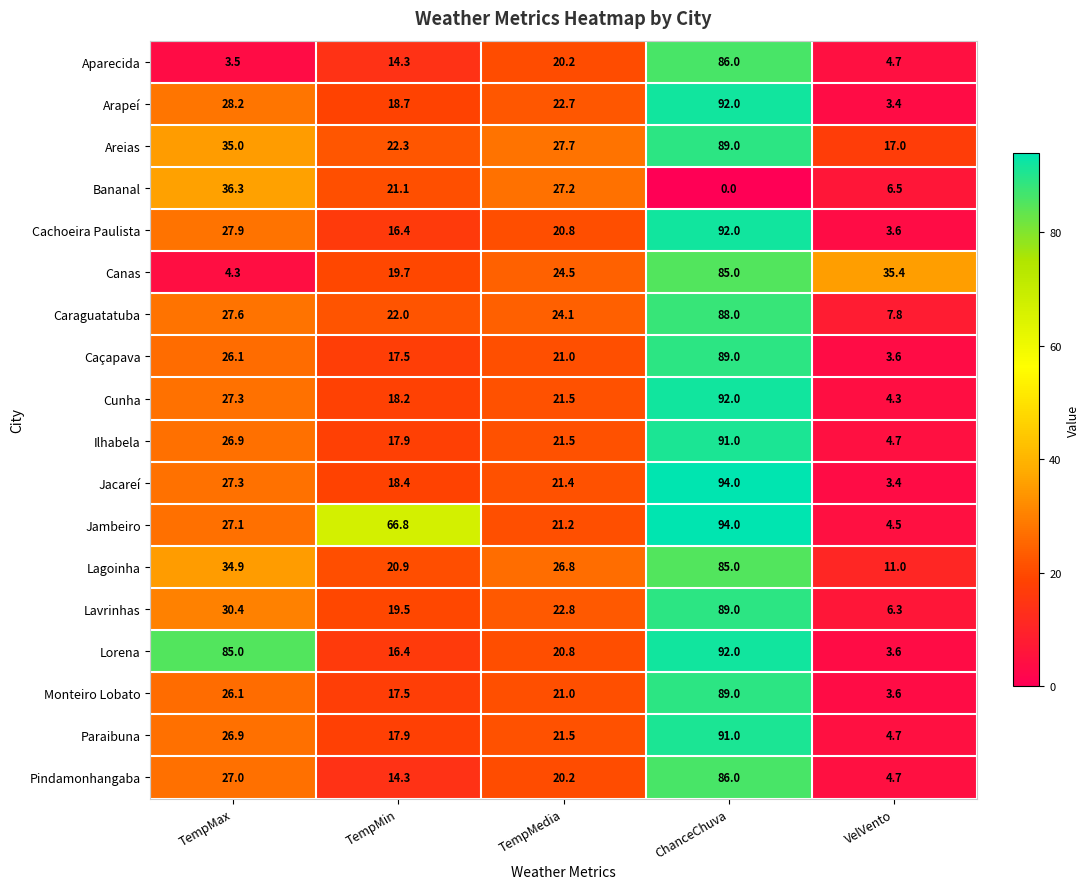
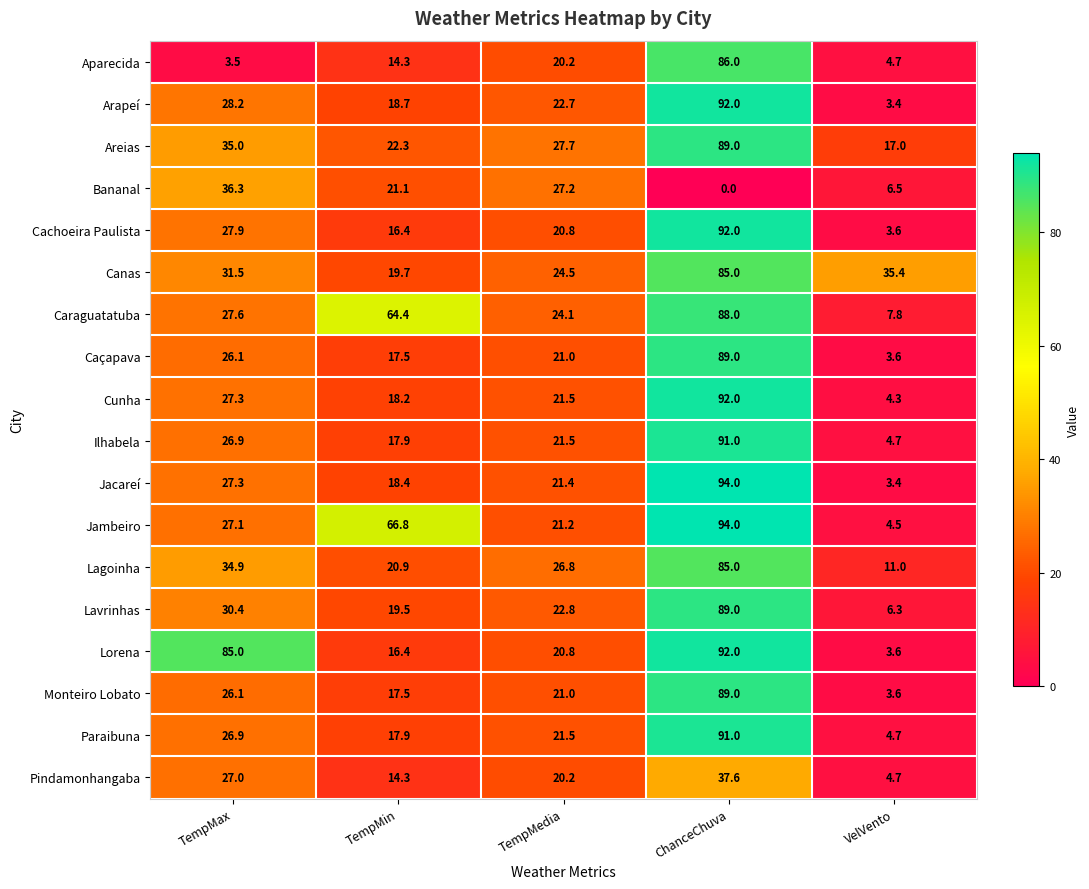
Canas, TempMax: 4.3 -> 31.5
Caraguatatuba, TempMin: 22.0 -> 64.4
Pindamonhangaba, ChanceChuva: 86.0 -> 37.6
